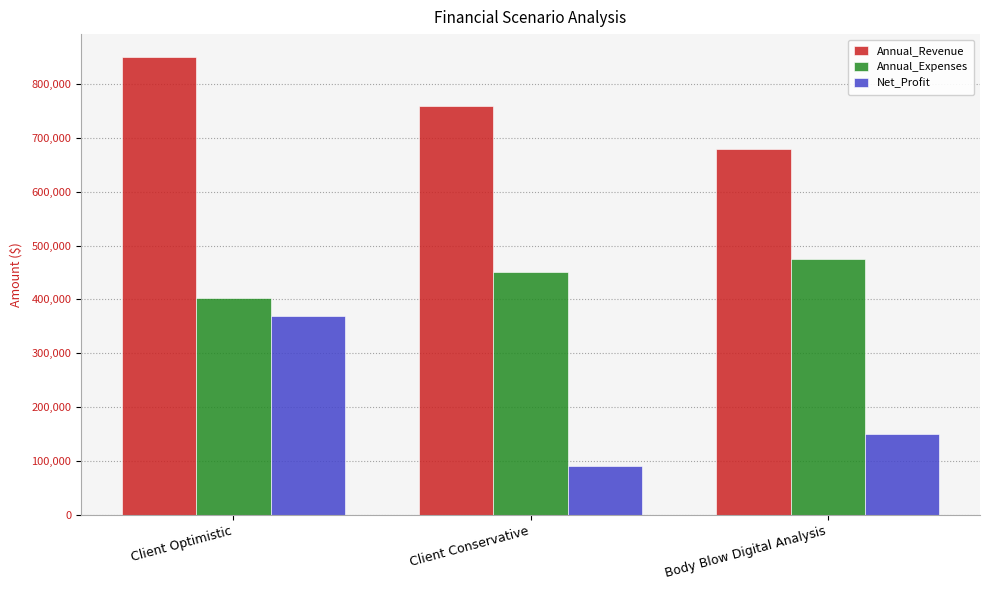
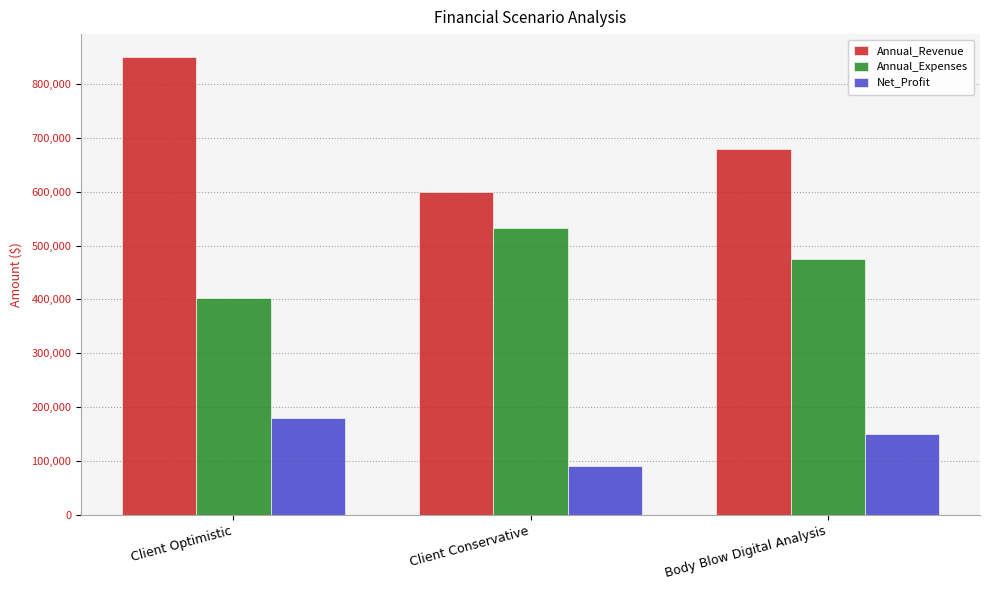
Net_Profit, Client Optimistic: 370,000 -> 180,000
Annual_Revenue, Client Conservative: 760,000 -> 600,000
Annual_Expenses, Client Conservative: 450,000 -> 530,000
